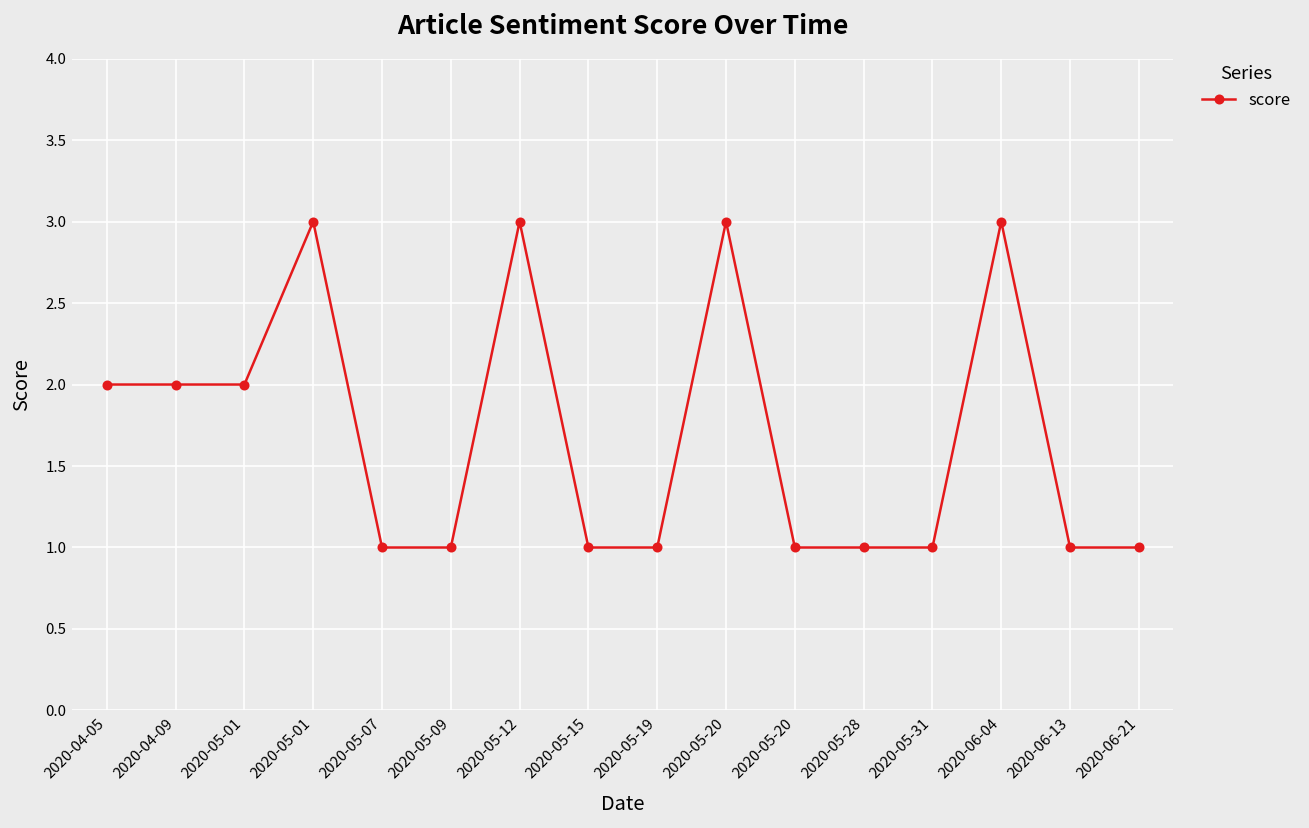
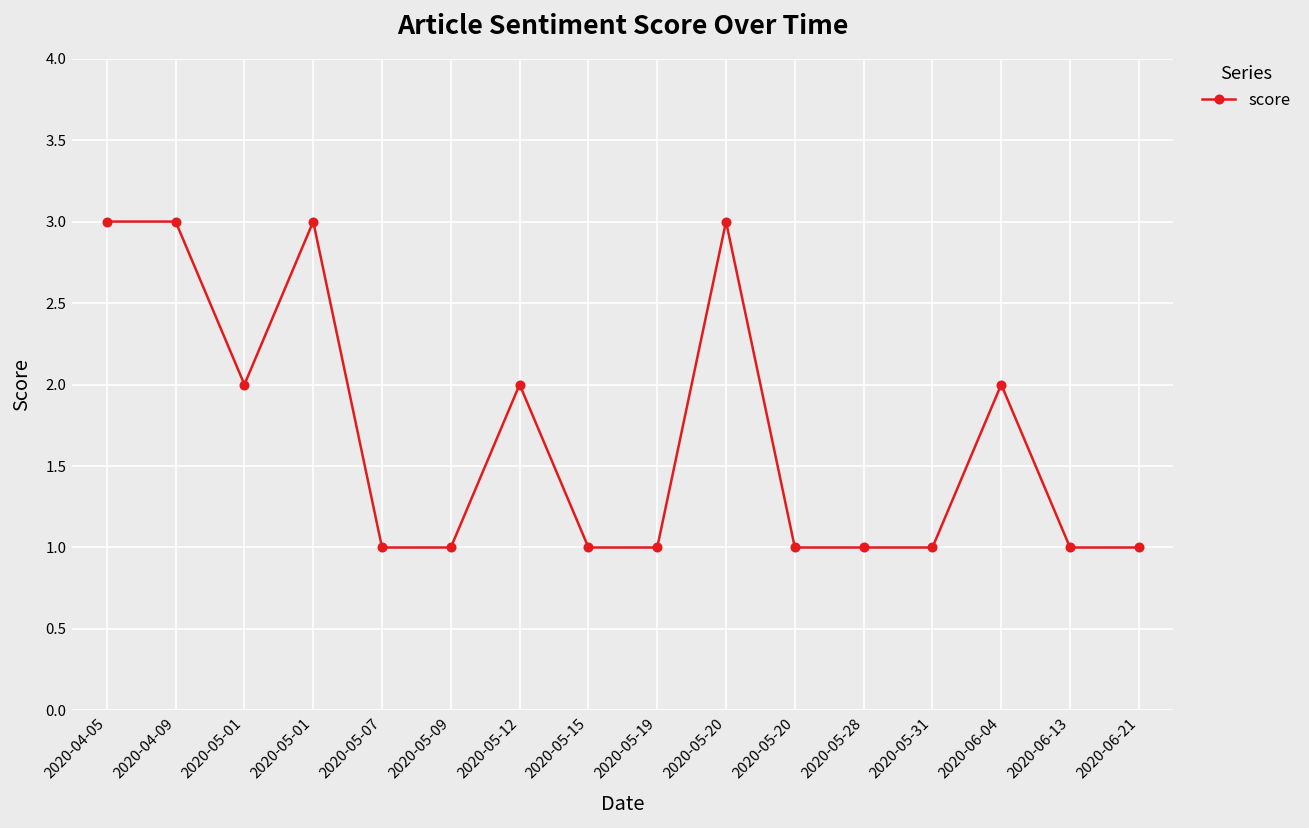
2020-04-05: 2 -> 3
2020-04-09: 2 -> 3
2020-05-12: 3 -> 2
2020-06-04: 3 -> 2
